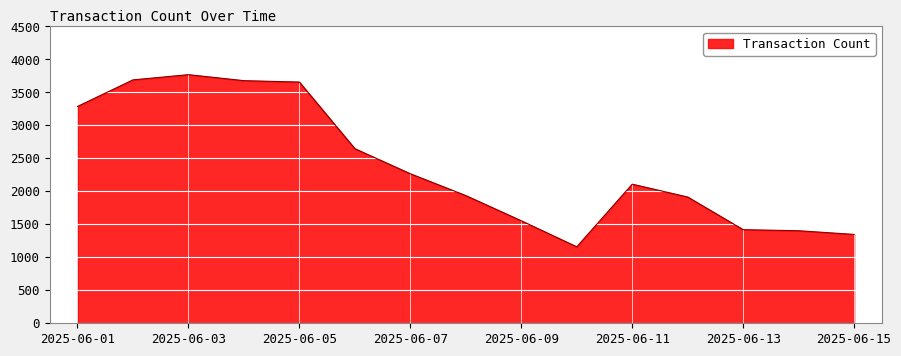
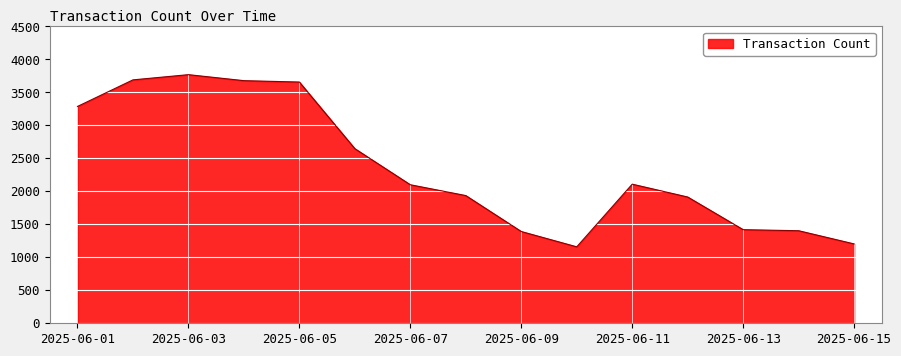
2025-06-07: 2300 -> 2100
2025-06-09: 1600 -> 1400
2025-06-15: 1300 -> 1200
